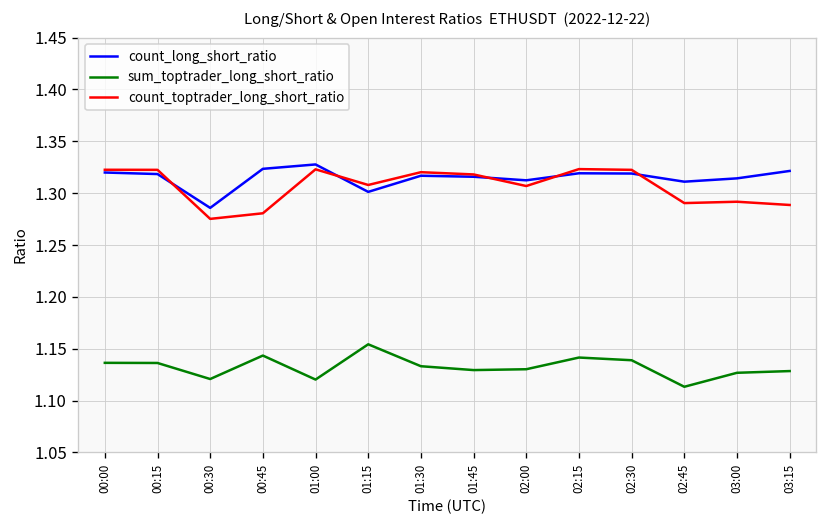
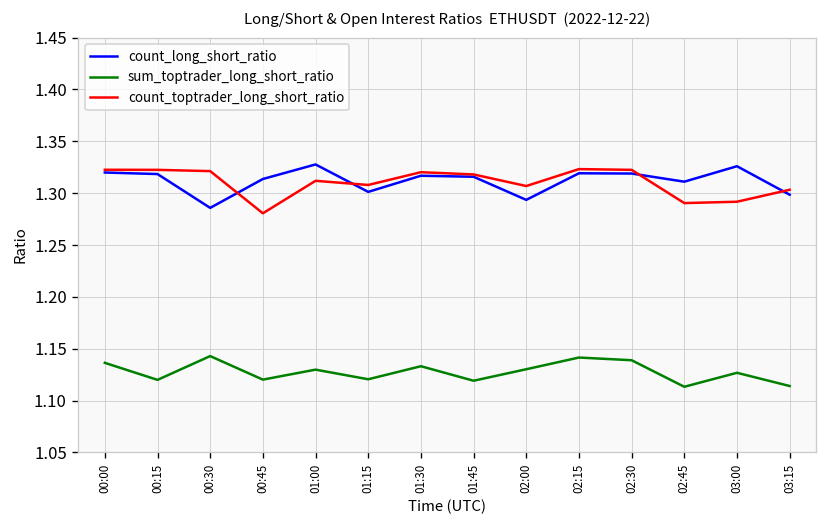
sum_toptrader_long_short_ratio, 00:15: 1.14 -> 1.12
sum_toptrader_long_short_ratio, 00:30: 1.12 -> 1.14
count_toptrader_long_short_ratio, 00:30: 1.28 -> 1.32
count_long_short_ratio, 00:45: 1.32 -> 1.31
sum_toptrader_long_short_ratio, 00:45: 1.14 -> 1.12
sum_toptrader_long_short_ratio, 01:00: 1.12 -> 1.13
count_toptrader_long_short_ratio, 01:00: 1.32 -> 1.31
sum_toptrader_long_short_ratio, 01:15: 1.15 -> 1.12
sum_toptrader_long_short_ratio, 01:45: 1.13 -> 1.12
count_long_short_ratio, 02:00: 1.31 -> 1.29
count_long_short_ratio, 03:00: 1.31 -> 1.33
count_long_short_ratio, 03:15: 1.32 -> 1.30
sum_toptrader_long_short_ratio, 03:15: 1.13 -> 1.11
count_toptrader_long_short_ratio, 03:15: 1.29 -> 1.30
